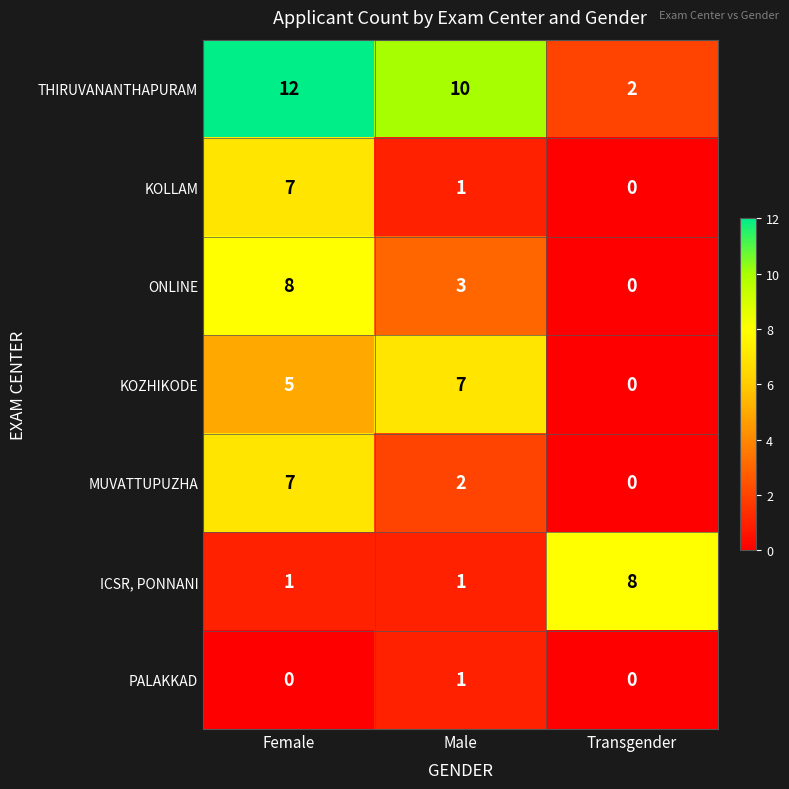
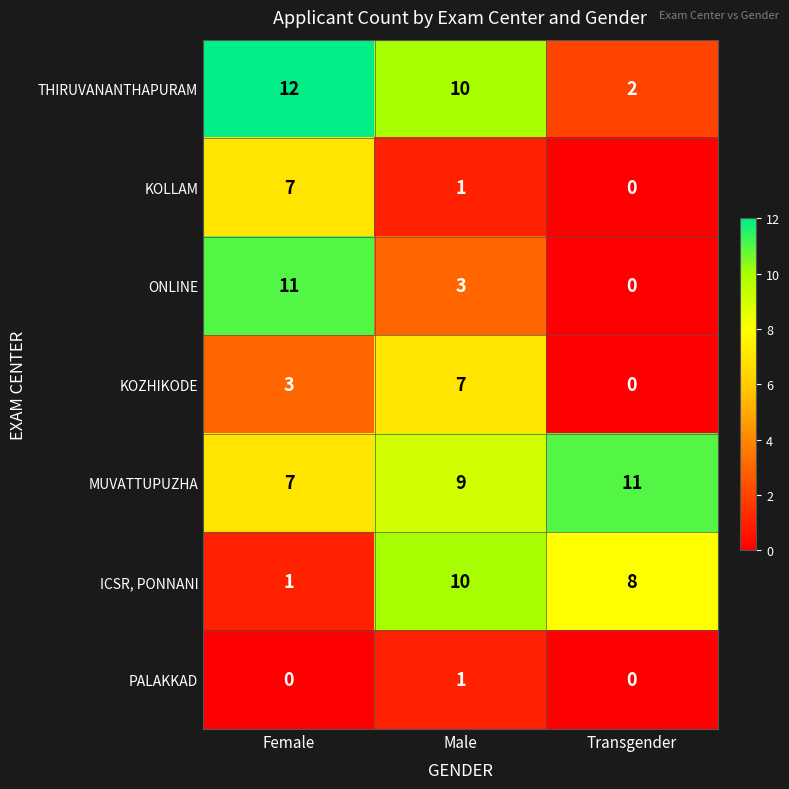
ONLINE, Female: 8 -> 11
KOZHIKODE, Female: 5 -> 3
MUVATTUPUZHA, Male: 2 -> 9
MUVATTUPUZHA, Transgender: 0 -> 11
ICSR, PONNANI, Male: 1 -> 10
